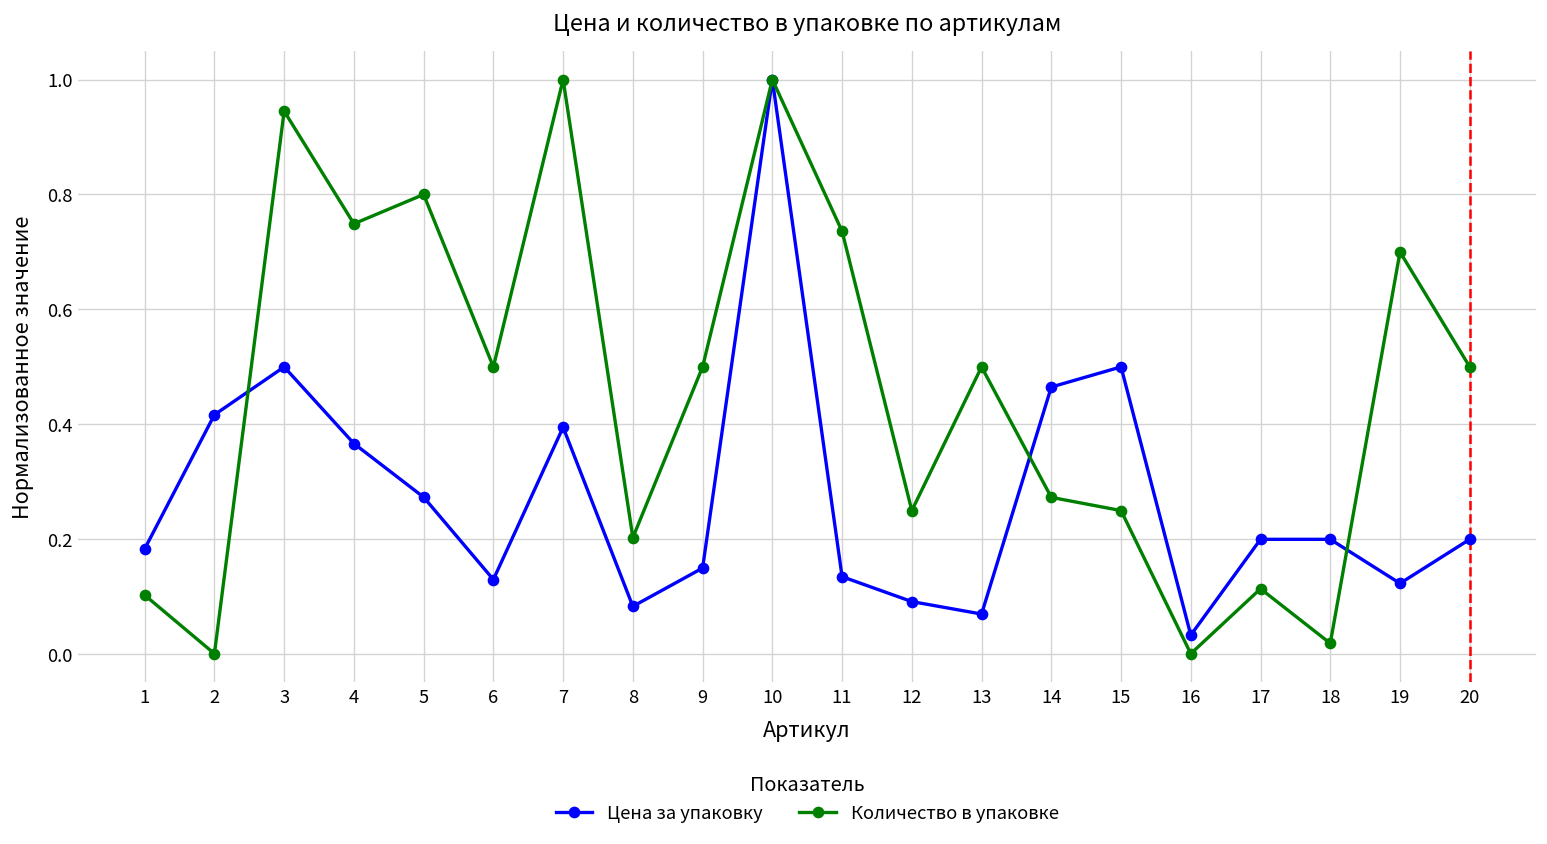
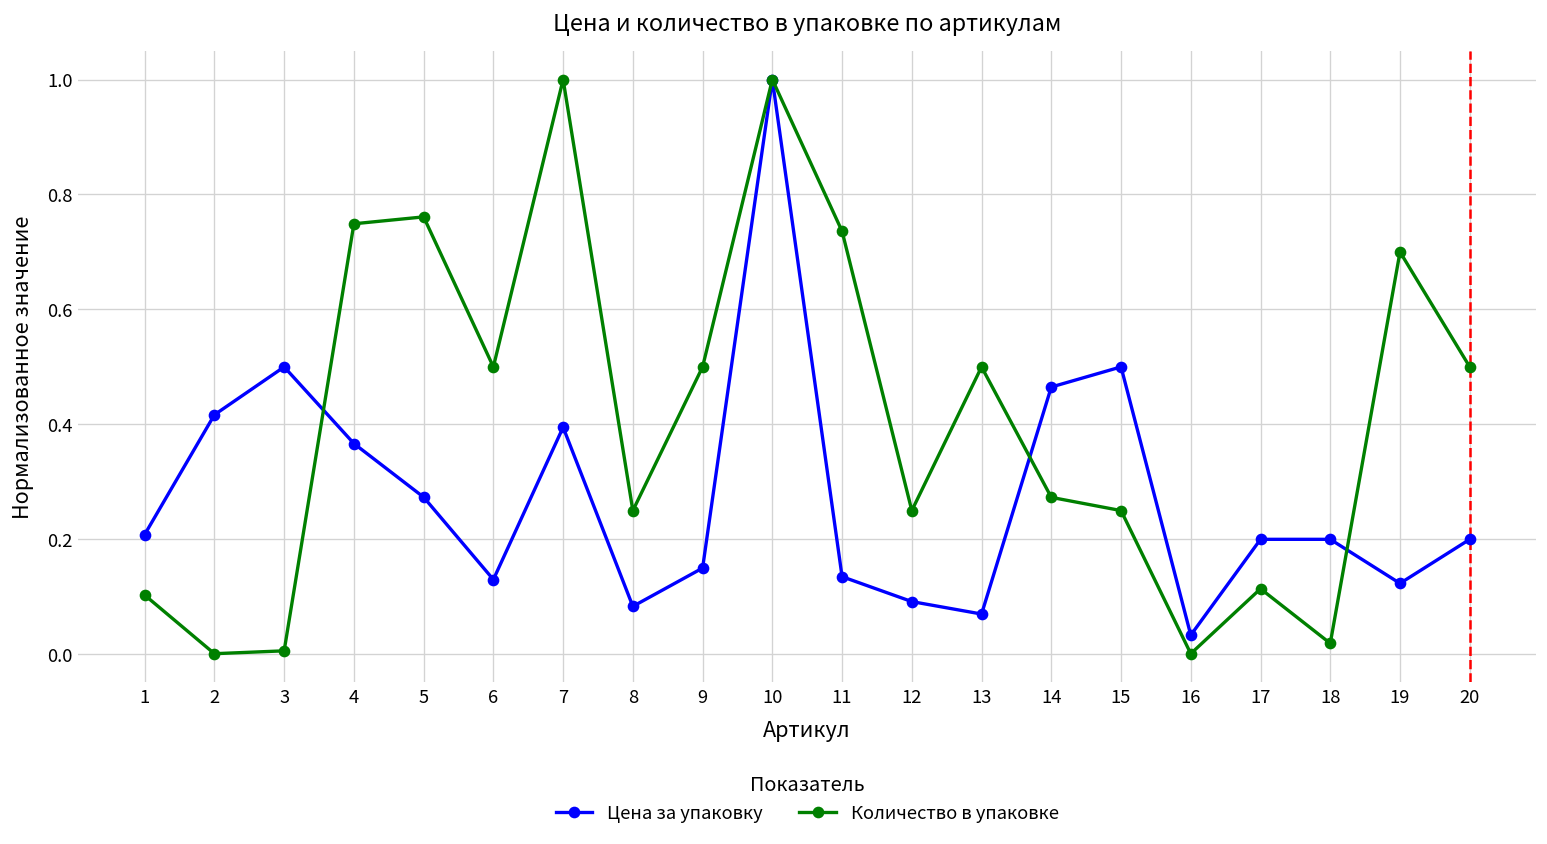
Цена за упаковку, 1: 0.18 -> 0.21
Количество в упаковке, 3: 0.95 -> 0.01
Количество в упаковке, 5: 0.80 -> 0.76
Количество в упаковке, 8: 0.20 -> 0.25
